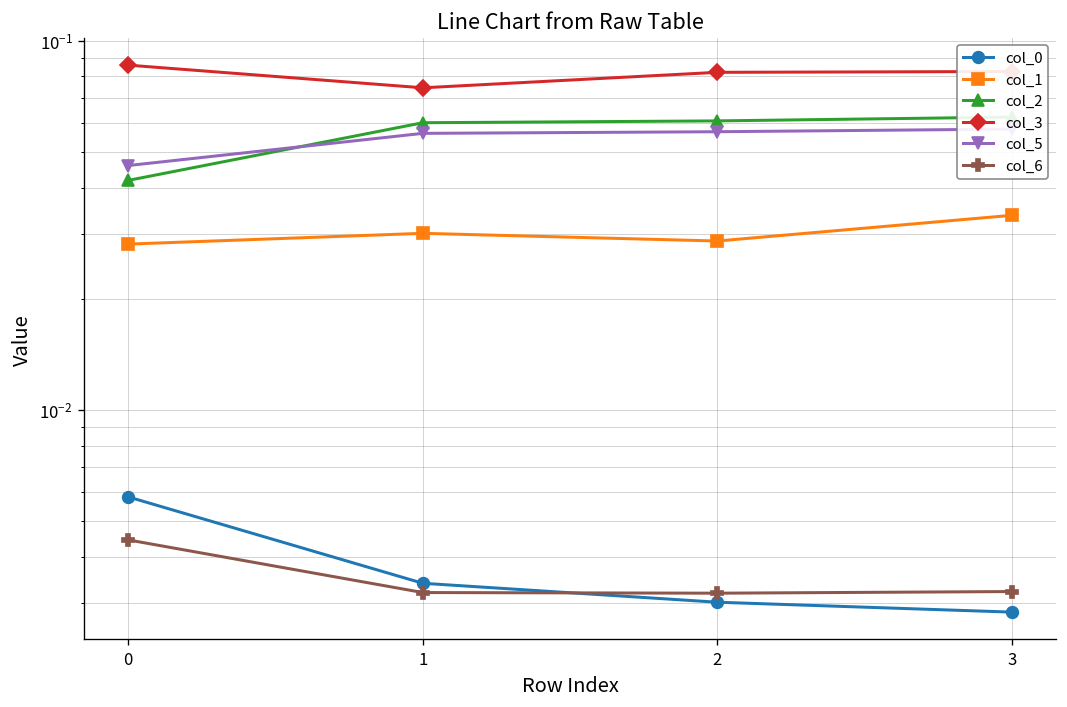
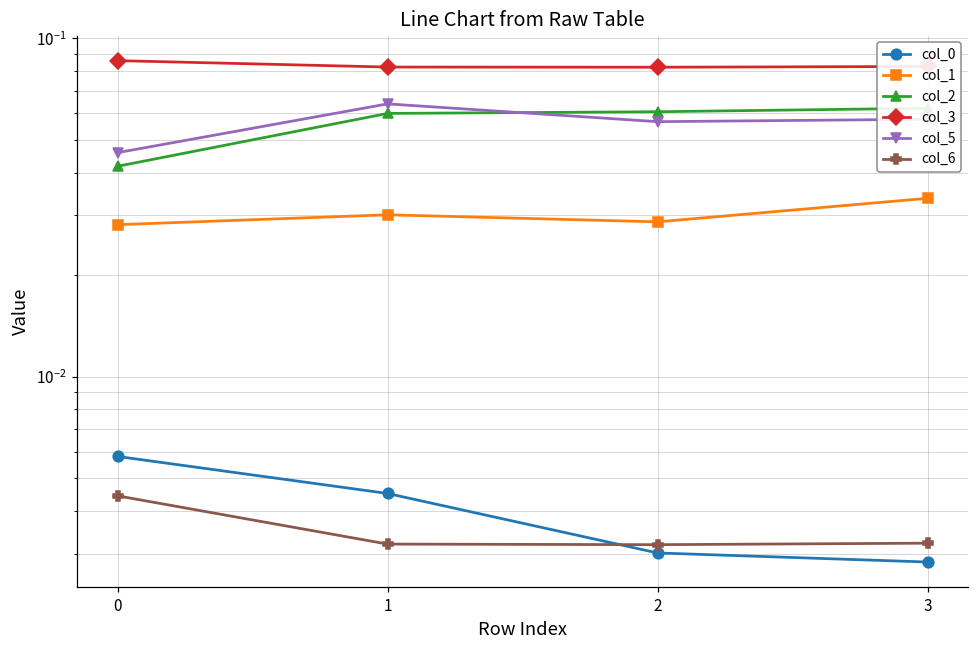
col_0, 1: 0.0034 -> 0.0045
col_3, 1: 0.075 -> 0.082
col_5, 1: 0.056 -> 0.064
